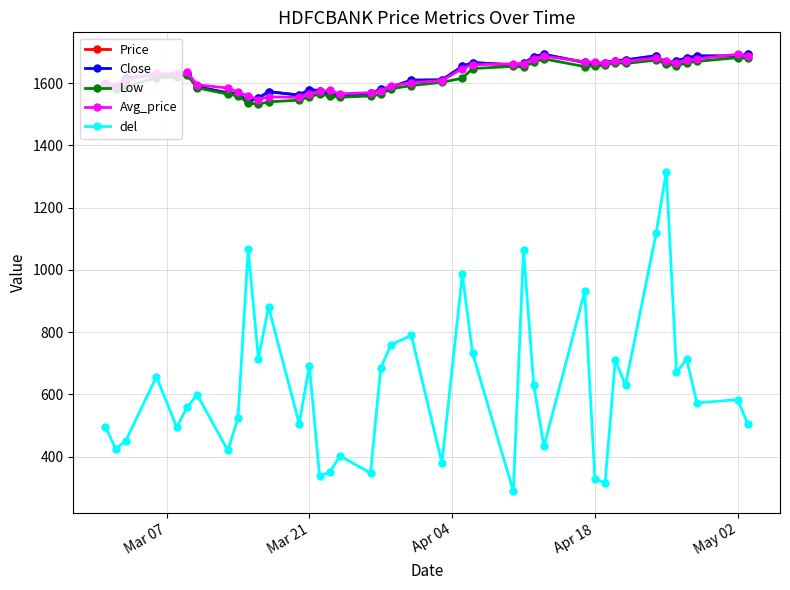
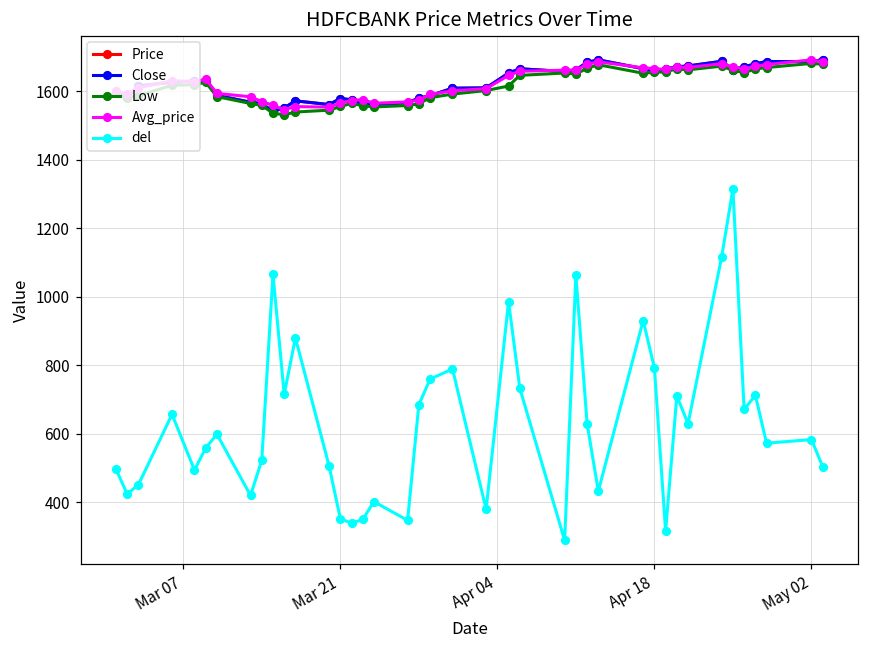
del, Mar 21: 690 -> 350
del, Apr 18: 330 -> 790
